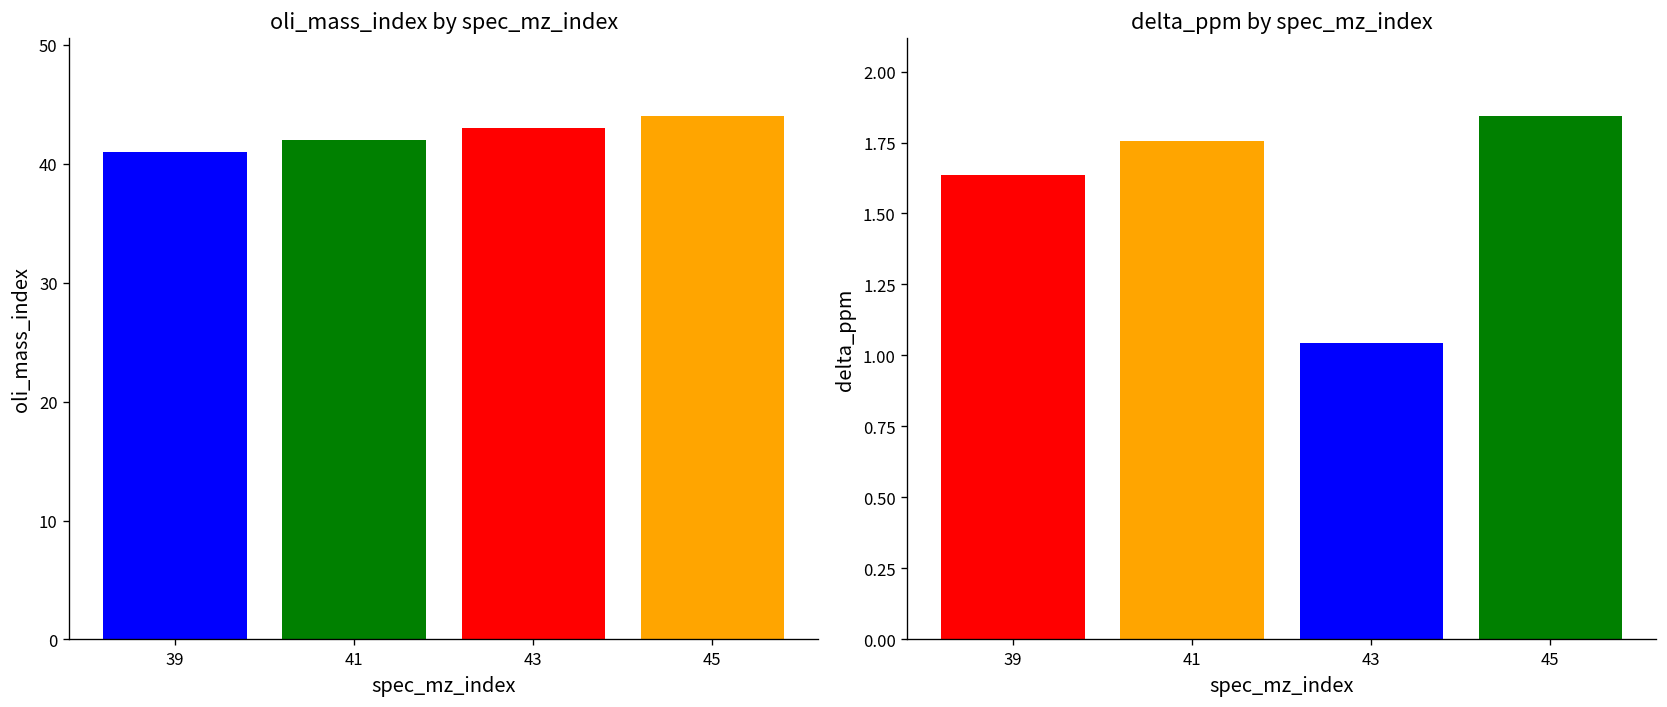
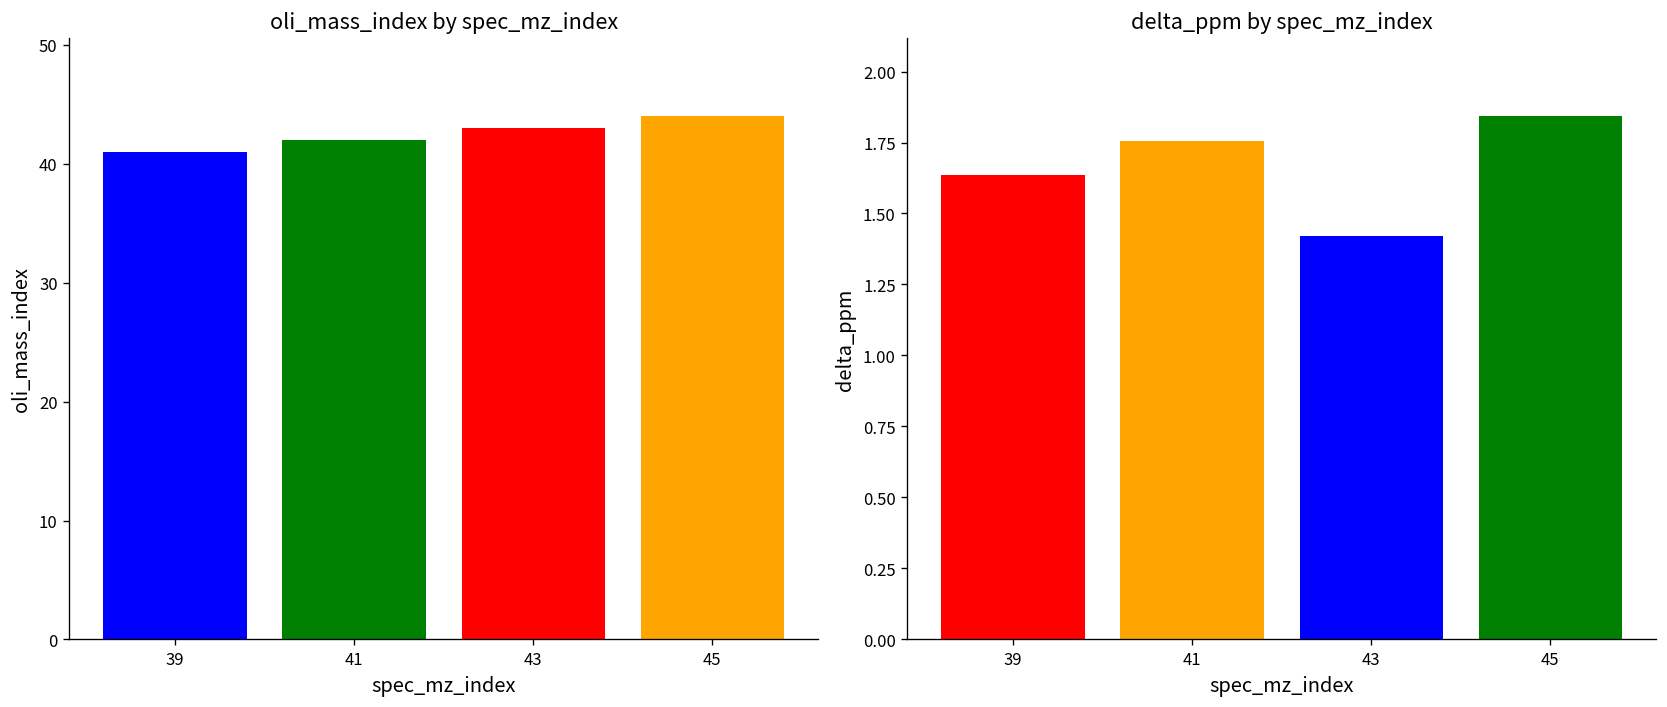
delta_ppm by spec_mz_index, 43: 1.05 -> 1.42
